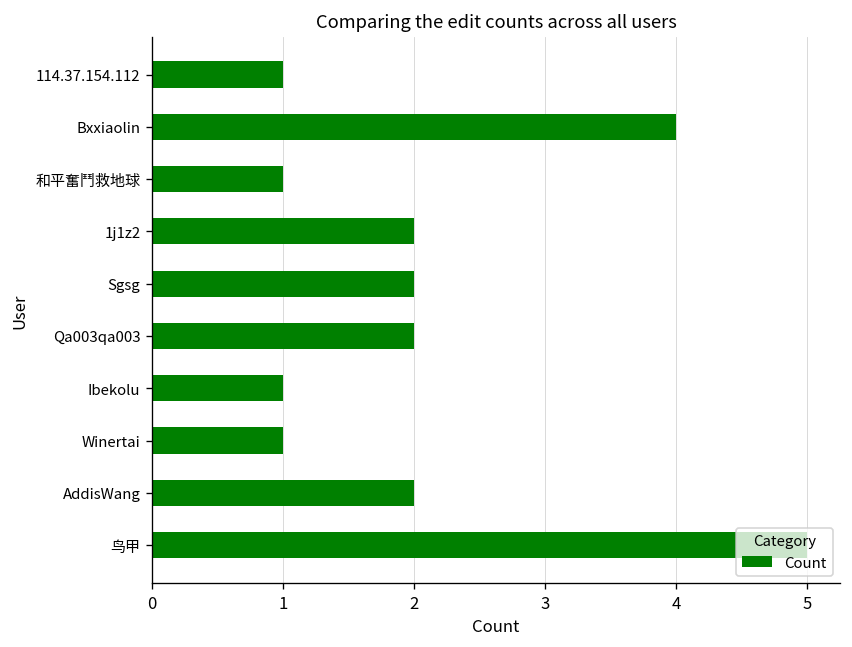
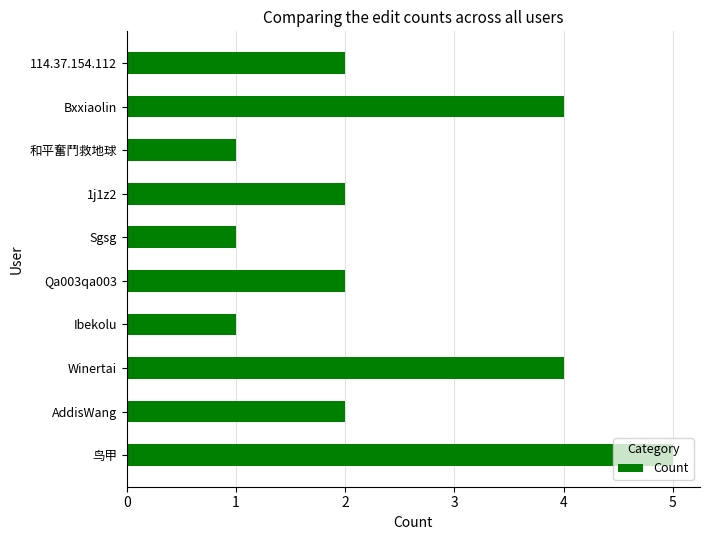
114.37.154.112: 1 -> 2
Sgsg: 2 -> 1
Winertai: 1 -> 4
